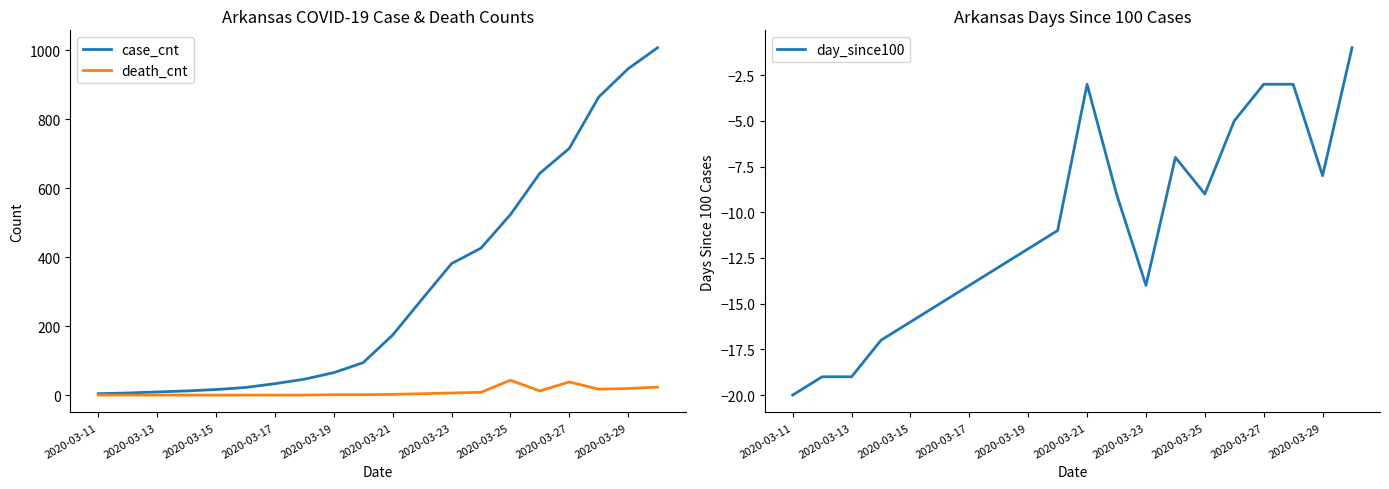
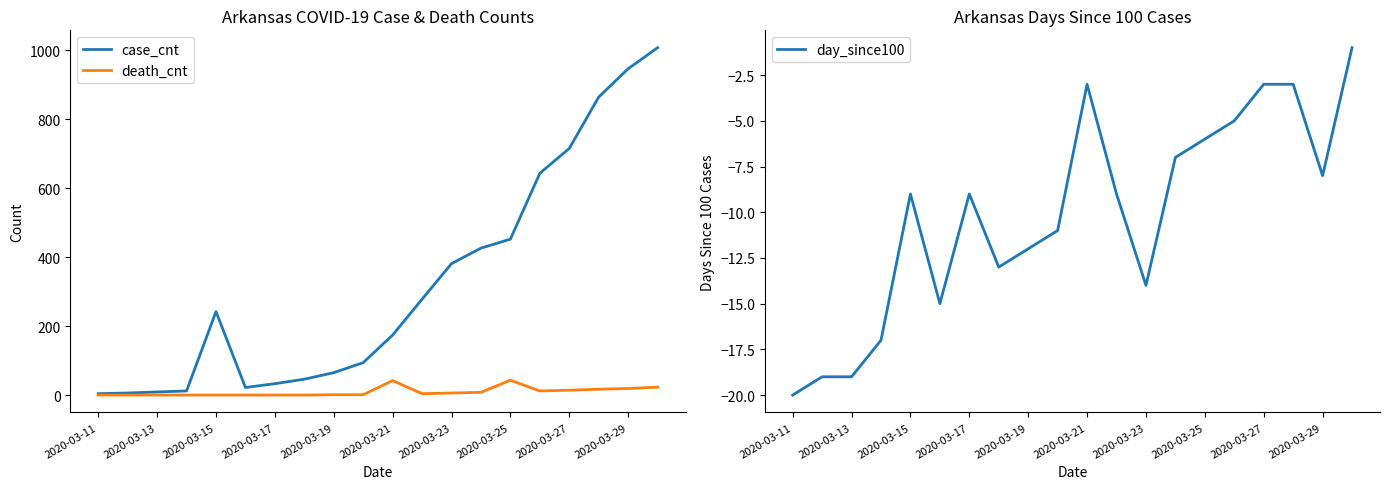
Arkansas COVID-19 Case & Death Counts, case_cnt, 2020-03-15: 20 -> 240
Arkansas COVID-19 Case & Death Counts, death_cnt, 2020-03-21: 0 -> 40
Arkansas COVID-19 Case & Death Counts, case_cnt, 2020-03-25: 520 -> 450
Arkansas COVID-19 Case & Death Counts, death_cnt, 2020-03-27: 40 -> 10
Arkansas Days Since 100 Cases, 2020-03-15: -16 -> -9
Arkansas Days Since 100 Cases, 2020-03-17: -14 -> -9
Arkansas Days Since 100 Cases, 2020-03-25: -9 -> -6
